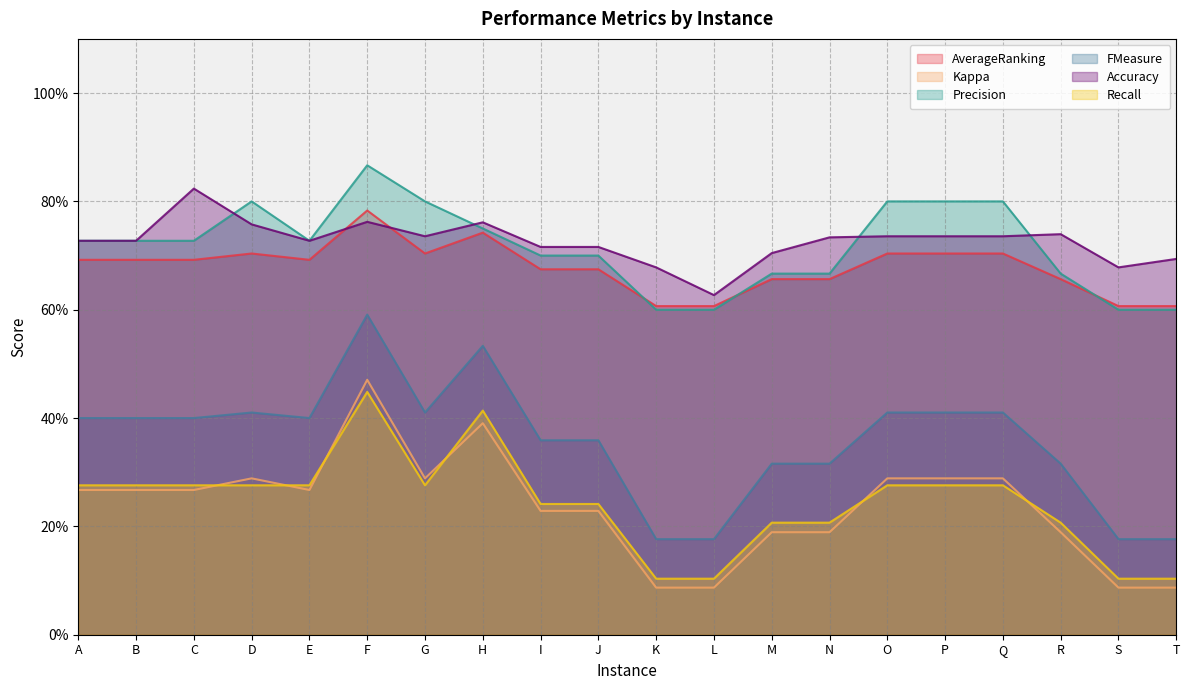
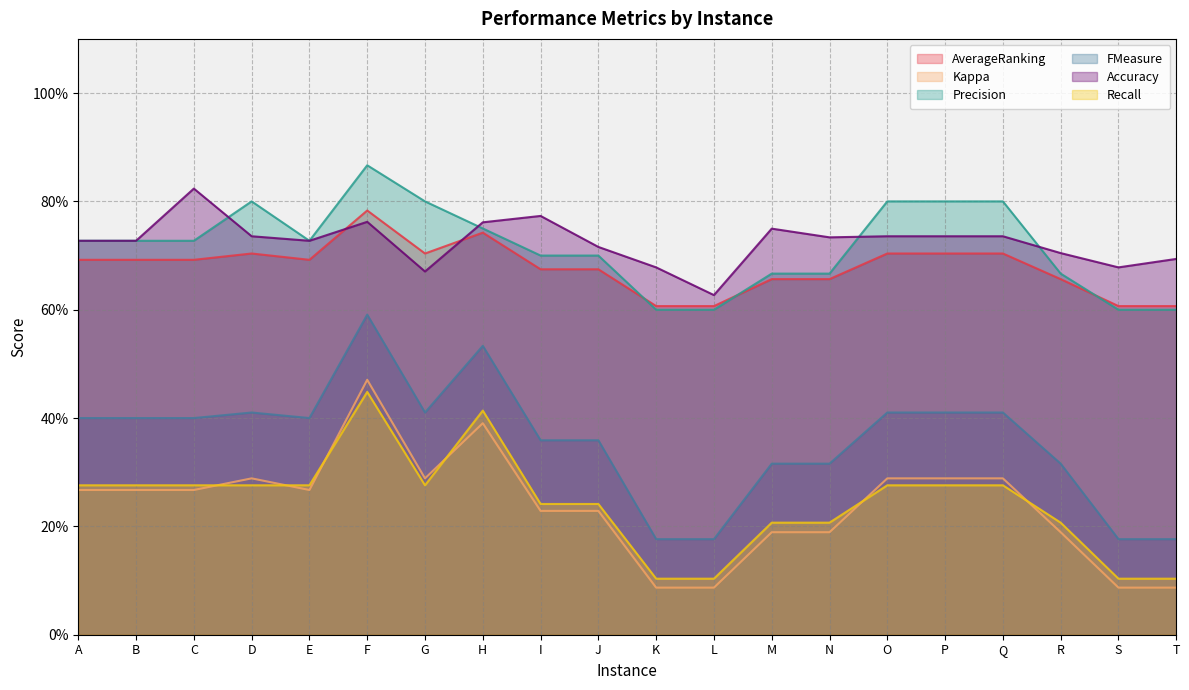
Accuracy, D: 76% -> 74%
Accuracy, G: 74% -> 67%
Accuracy, I: 72% -> 77%
Accuracy, M: 70% -> 75%
Accuracy, R: 74% -> 70%
